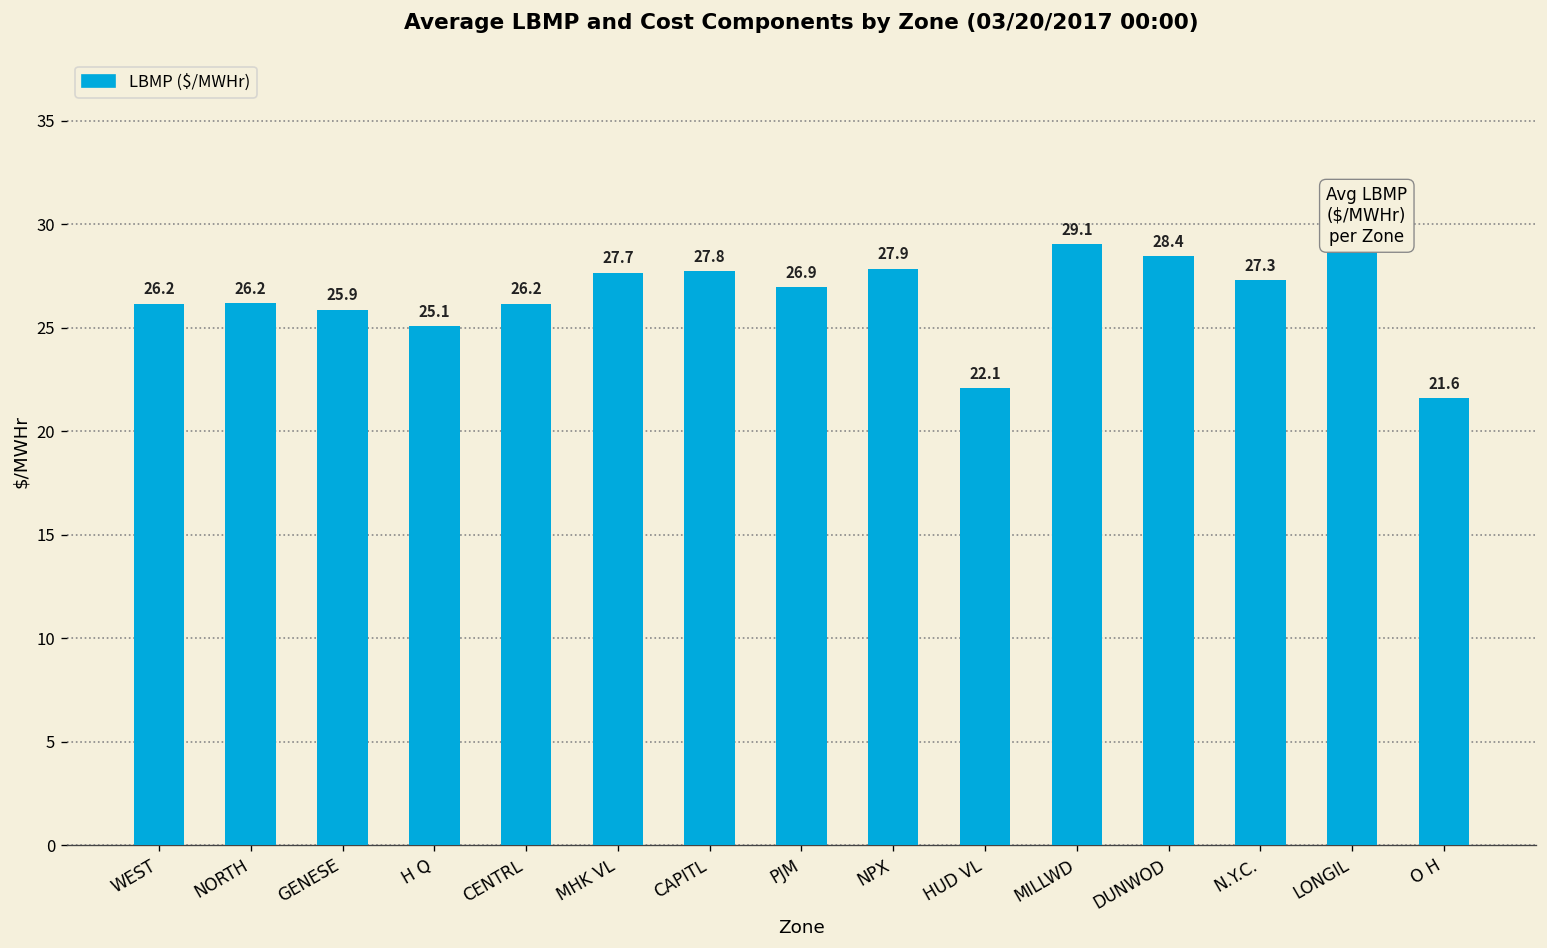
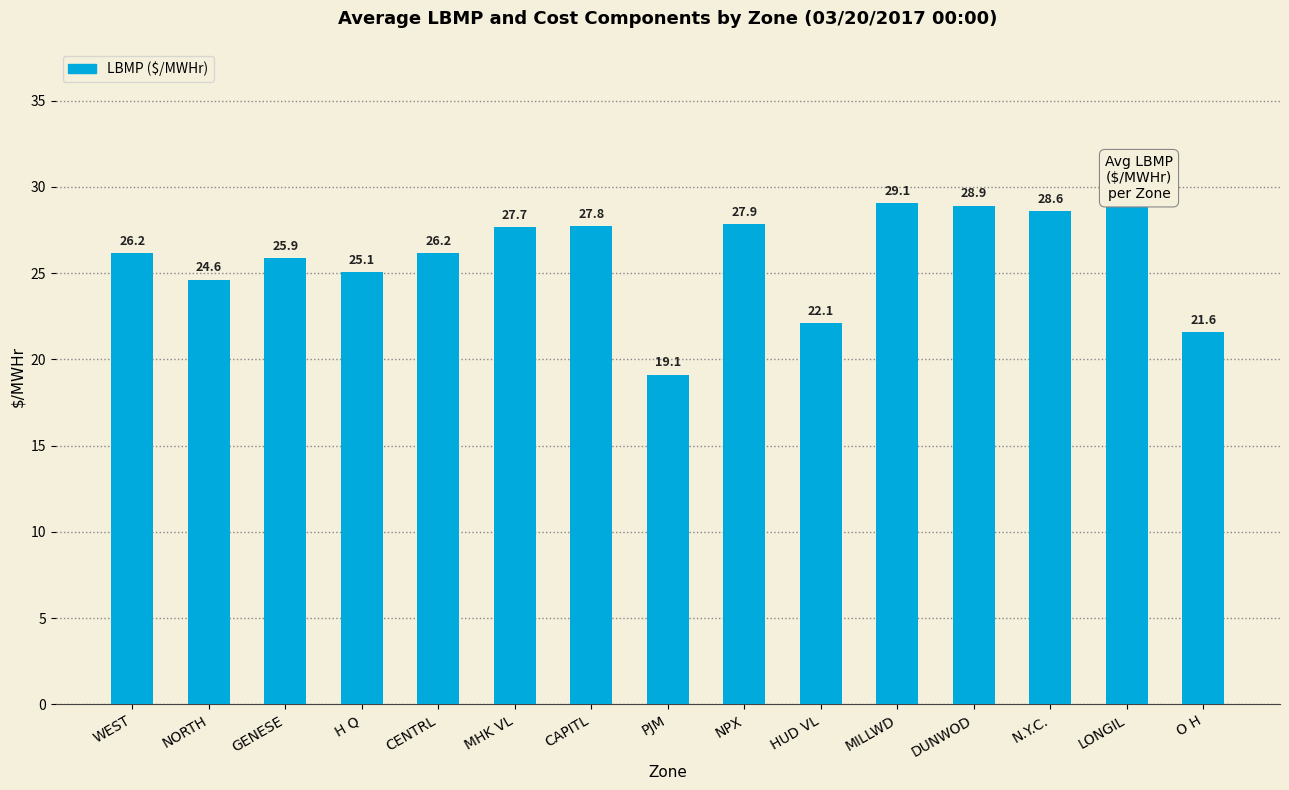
NORTH: 26.2 -> 24.6
PJM: 26.9 -> 19.1
DUNWOD: 28.4 -> 28.9
N.Y.C.: 27.3 -> 28.6
